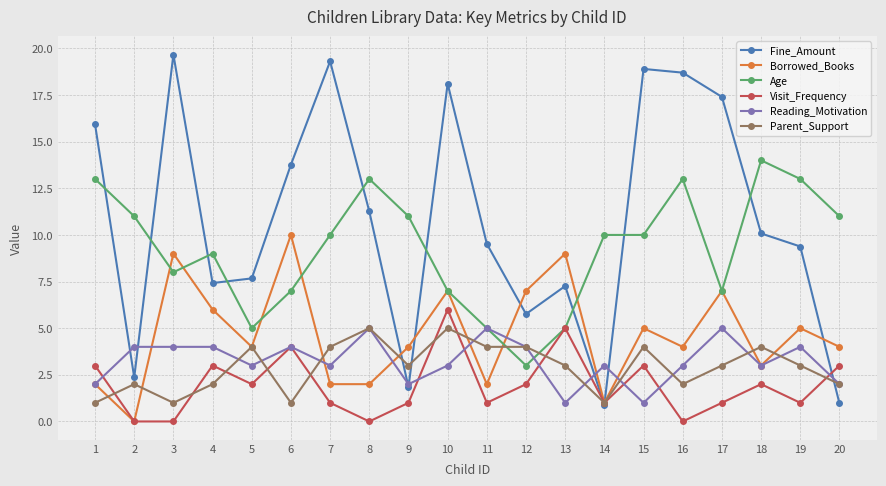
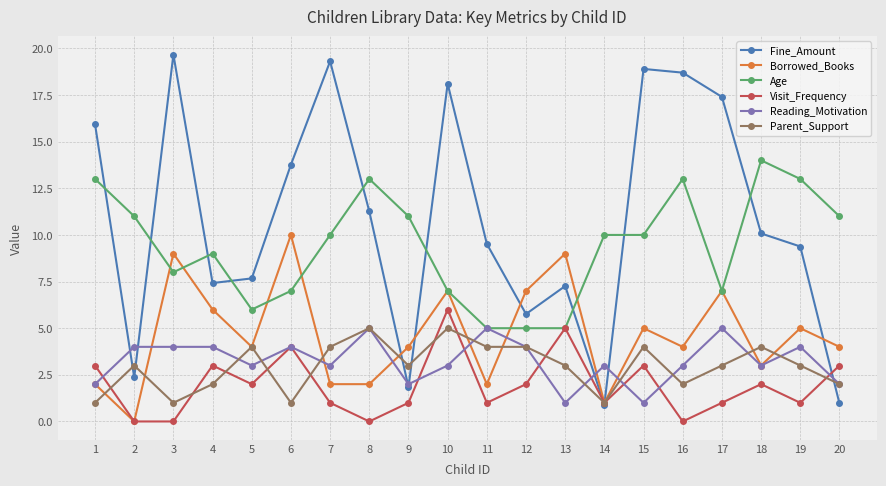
Parent_Support, 2: 2 -> 3
Age, 5: 5 -> 6
Age, 12: 3 -> 5
